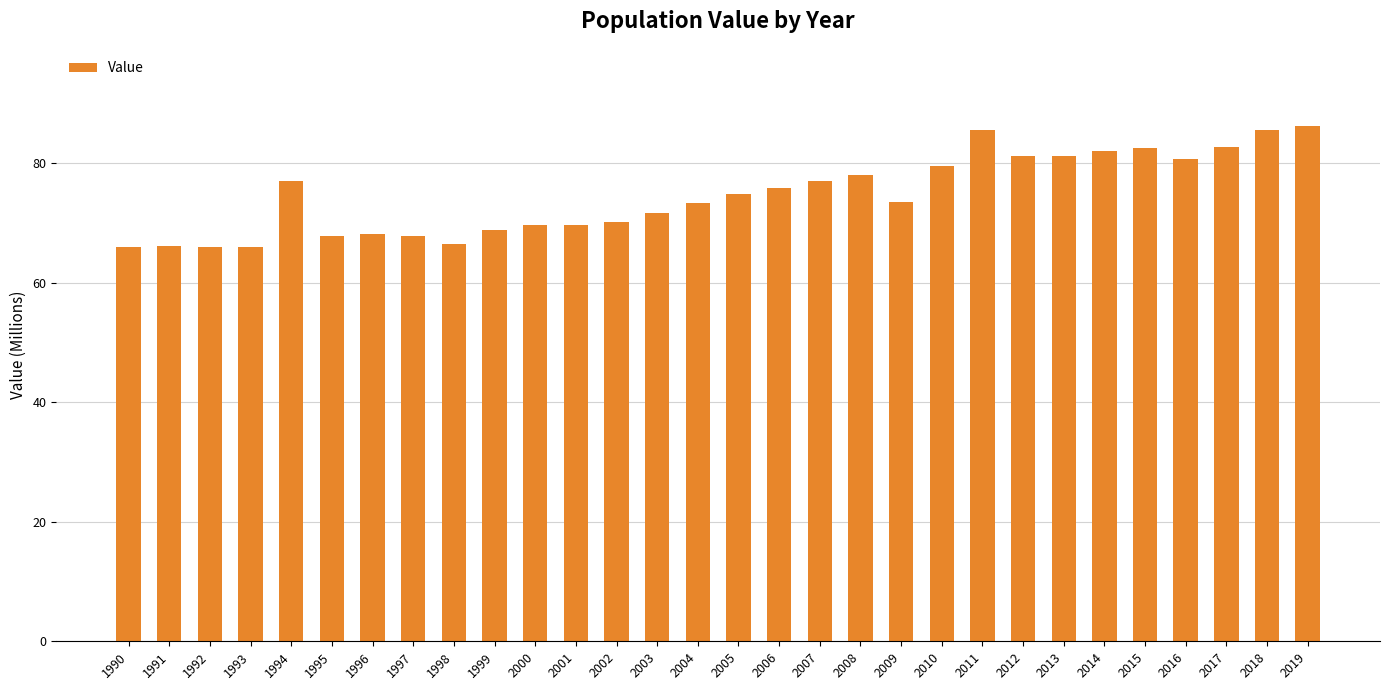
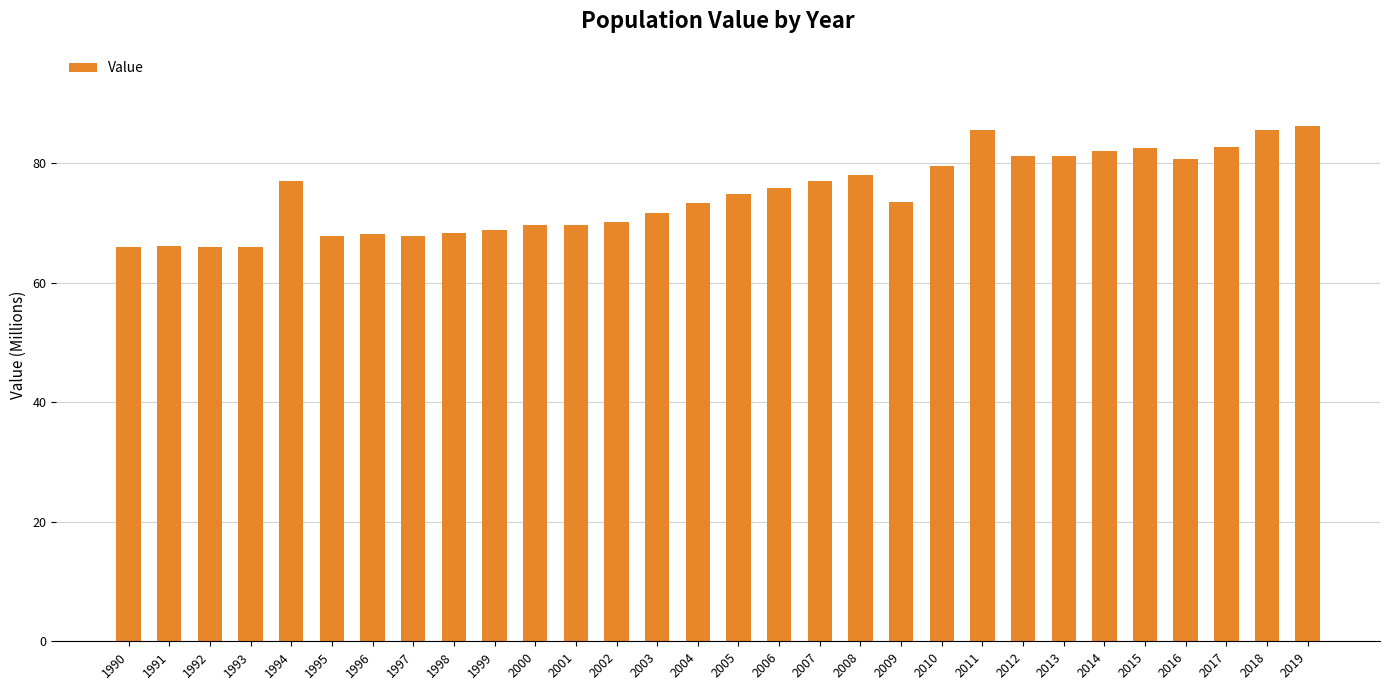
1998: 66 -> 68
